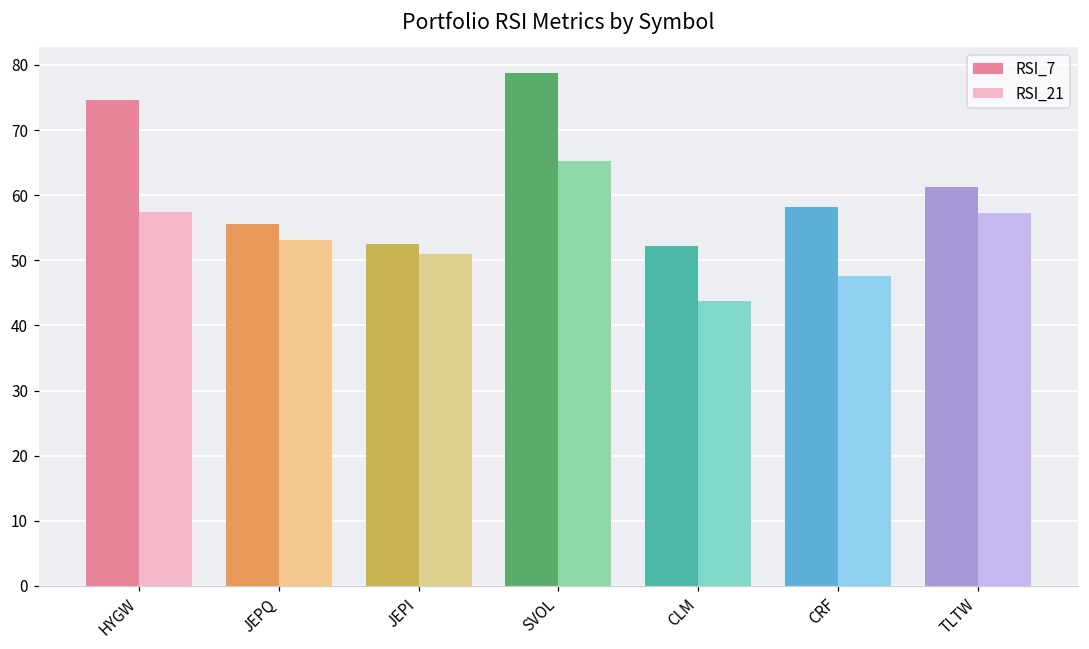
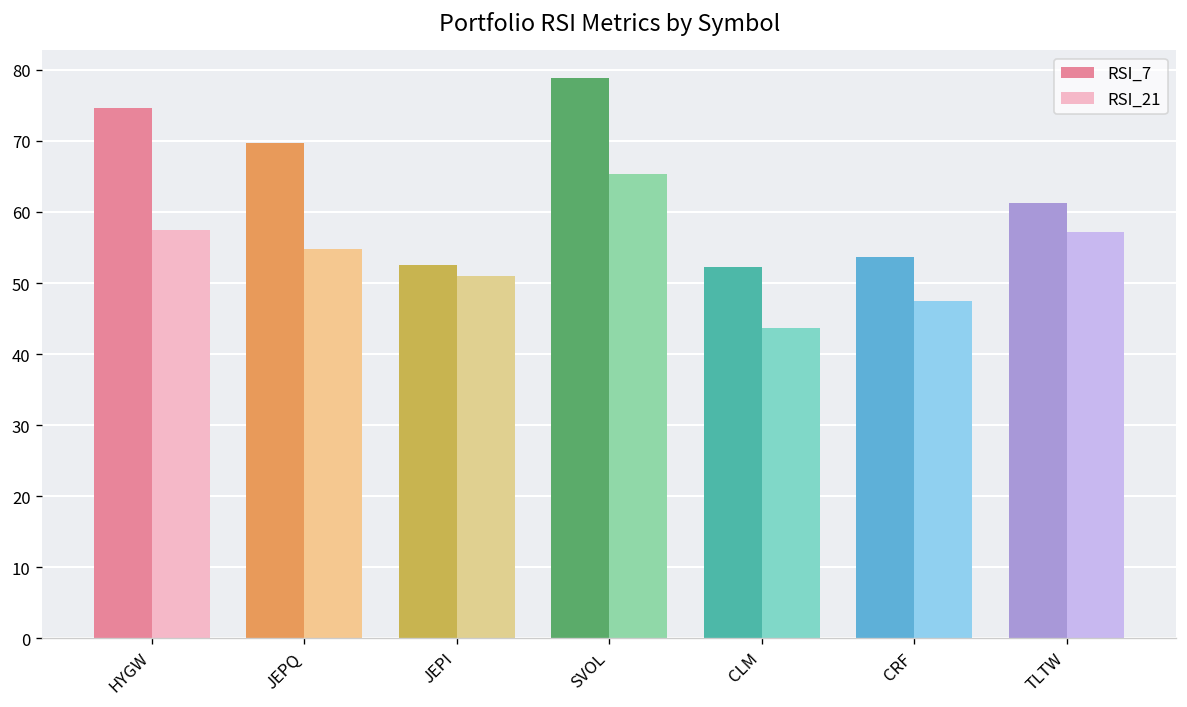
RSI_7, JEPQ: 56 -> 70
RSI_21, JEPQ: 53 -> 55
RSI_7, CRF: 58 -> 54
